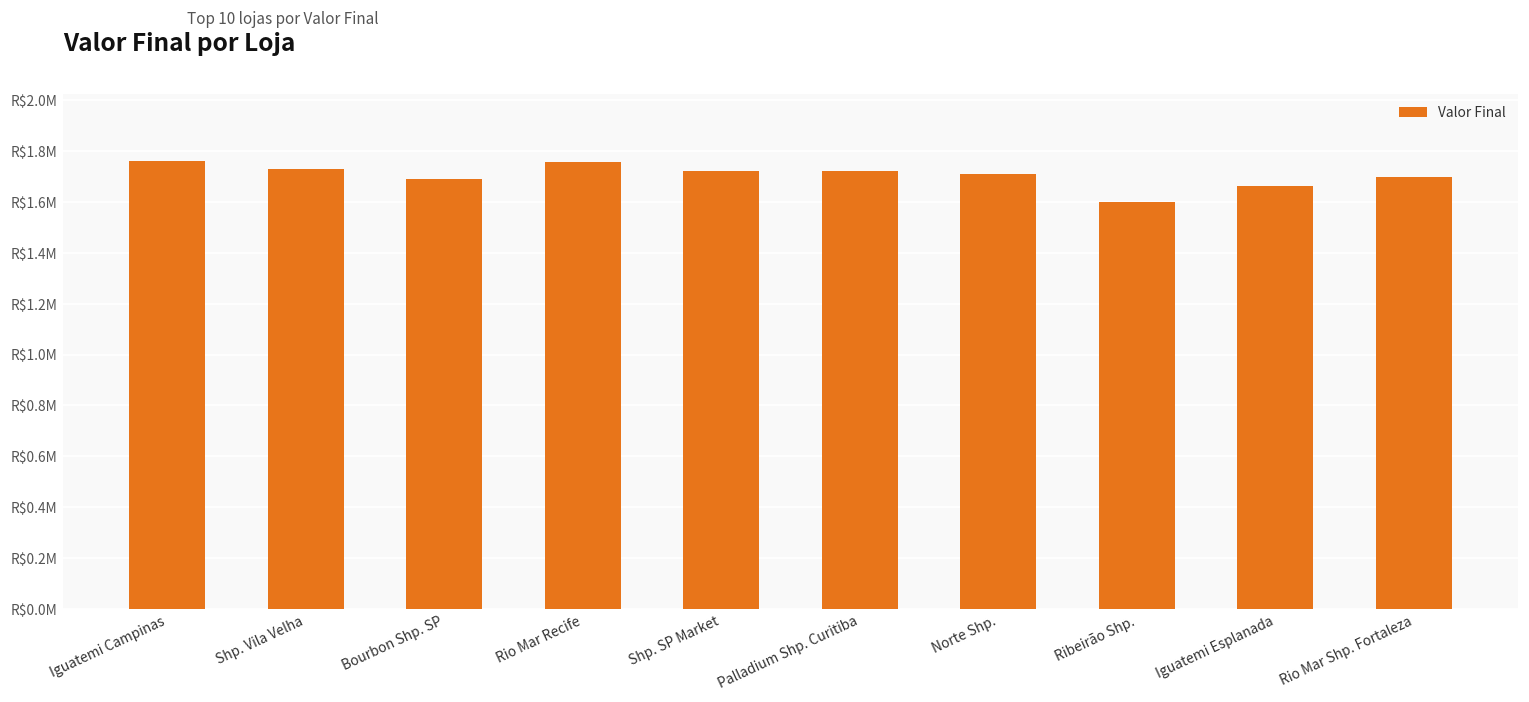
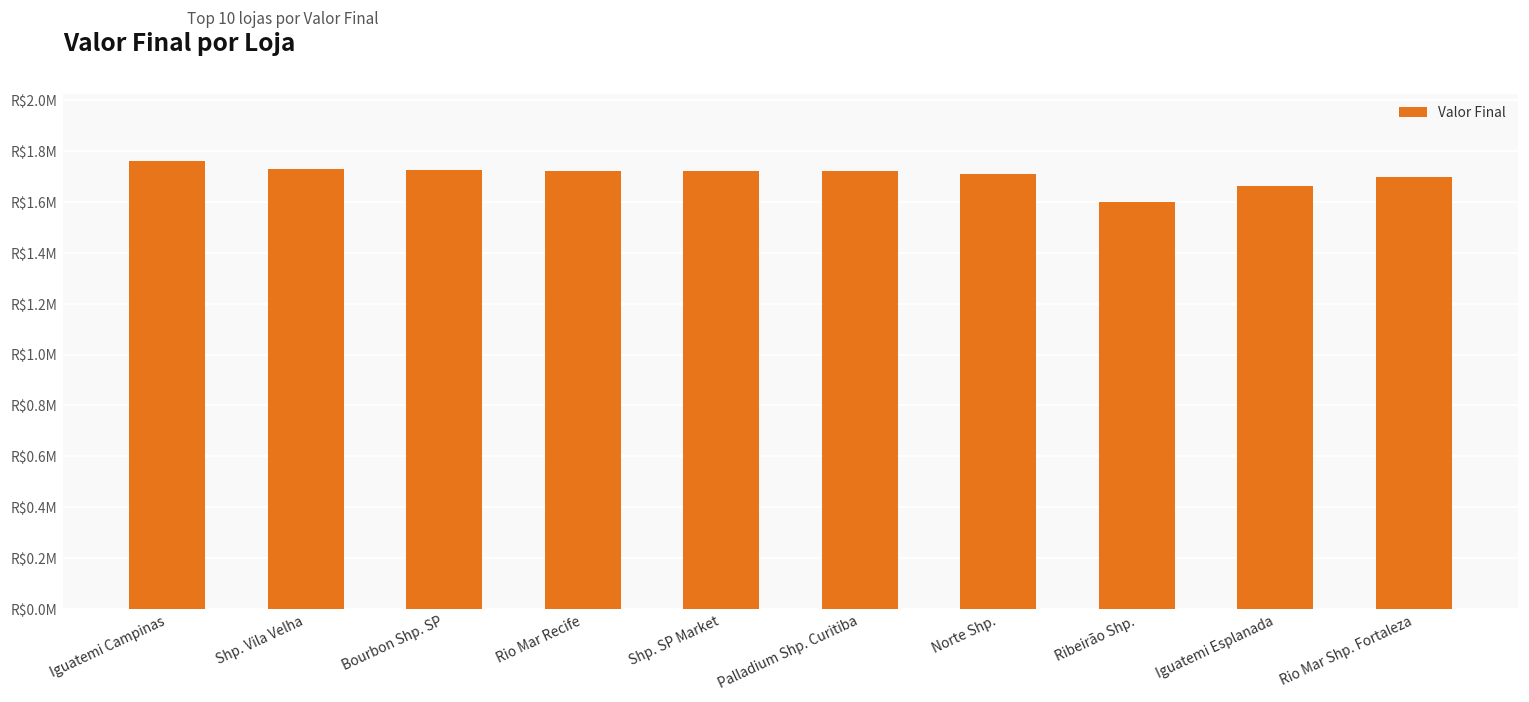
Bourbon Shp. SP: R$1690000 -> R$1730000
Rio Mar Recife: R$1760000 -> R$1720000
